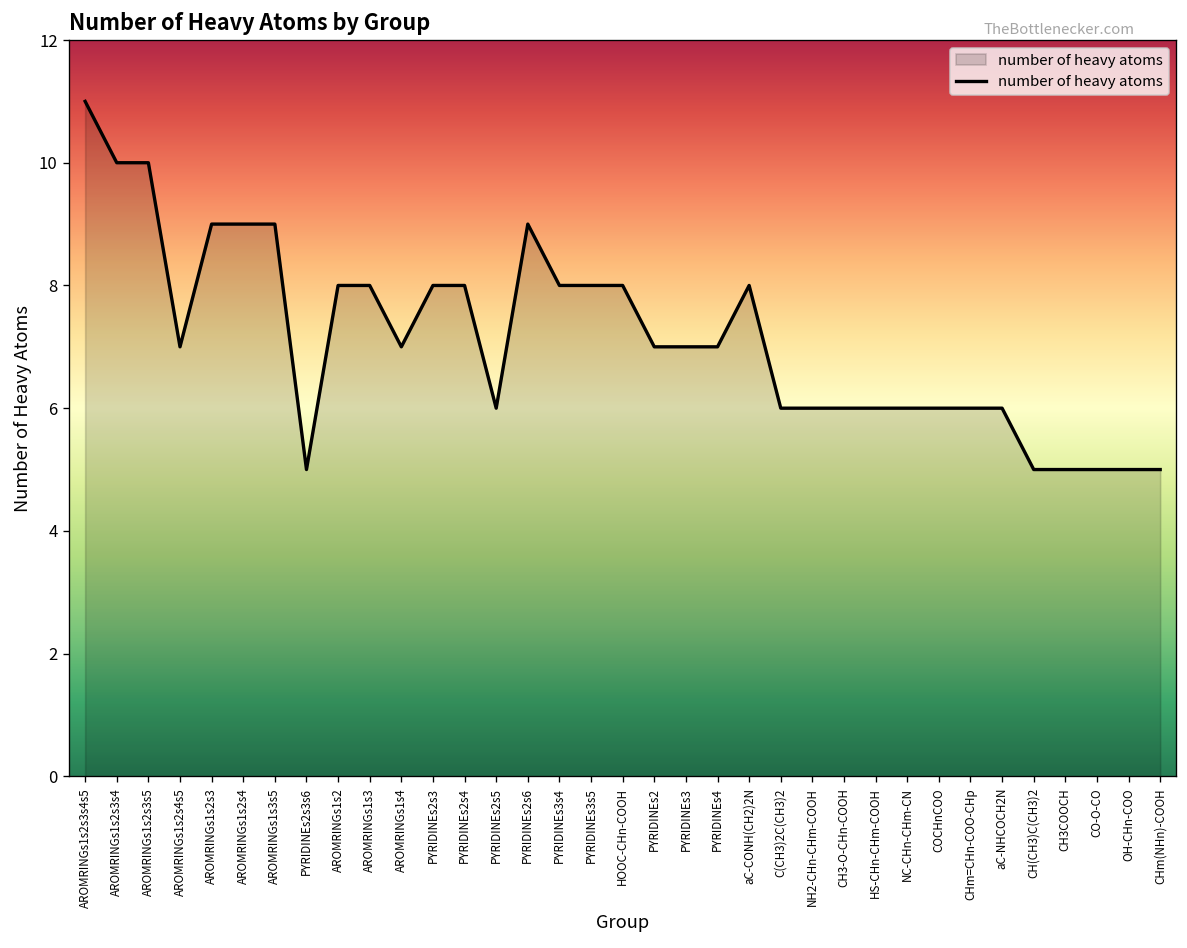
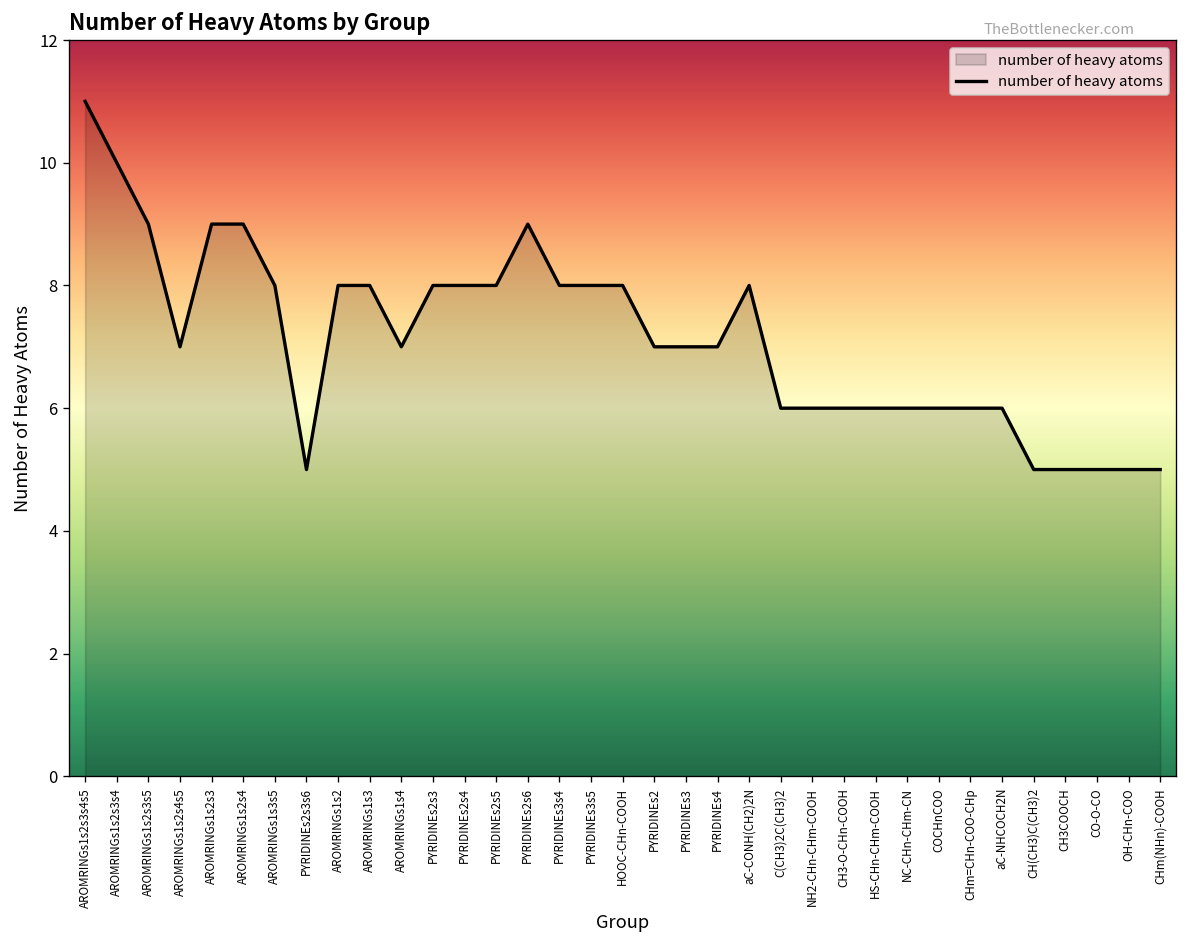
AROMRINGs1s2s3s5: 10 -> 9
AROMRINGs1s3s5: 9 -> 8
PYRIDINEs2s5: 6 -> 8
